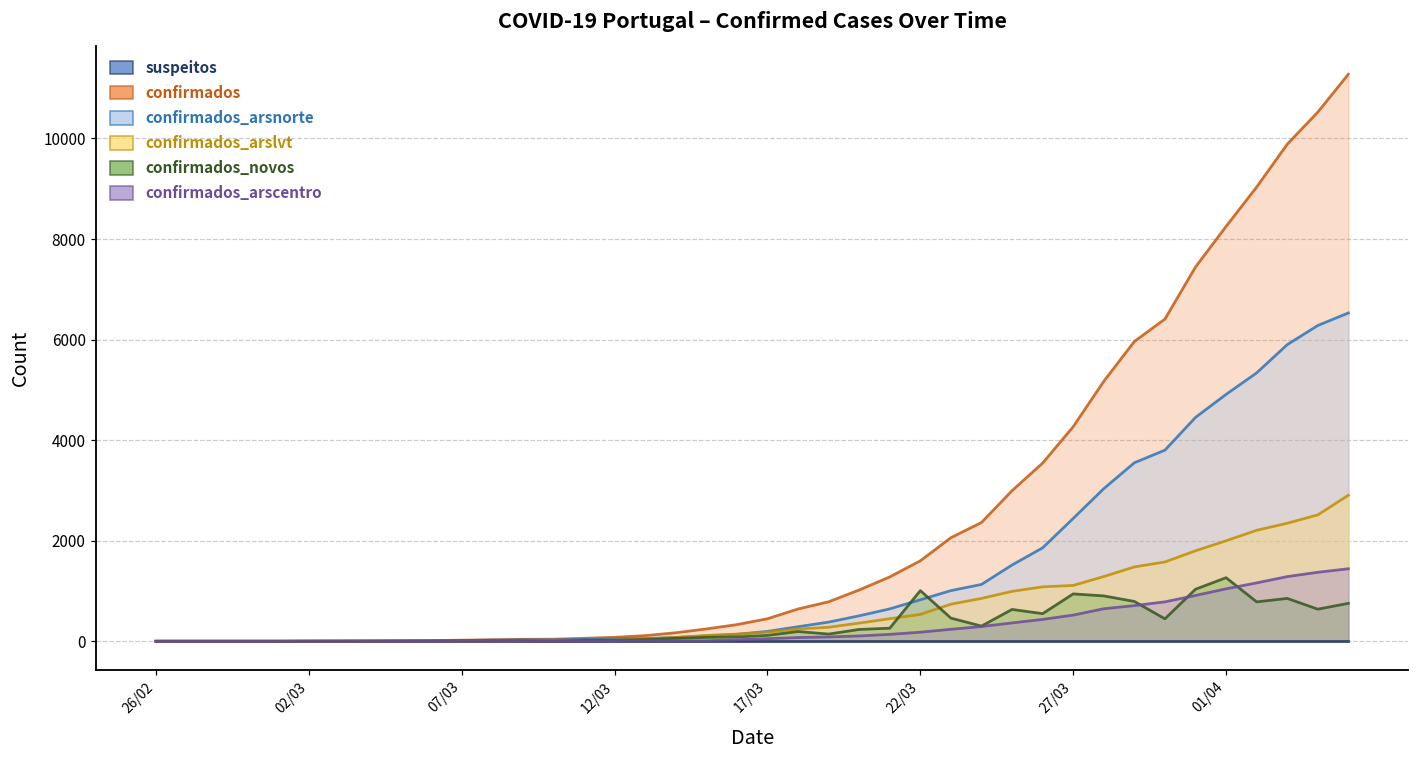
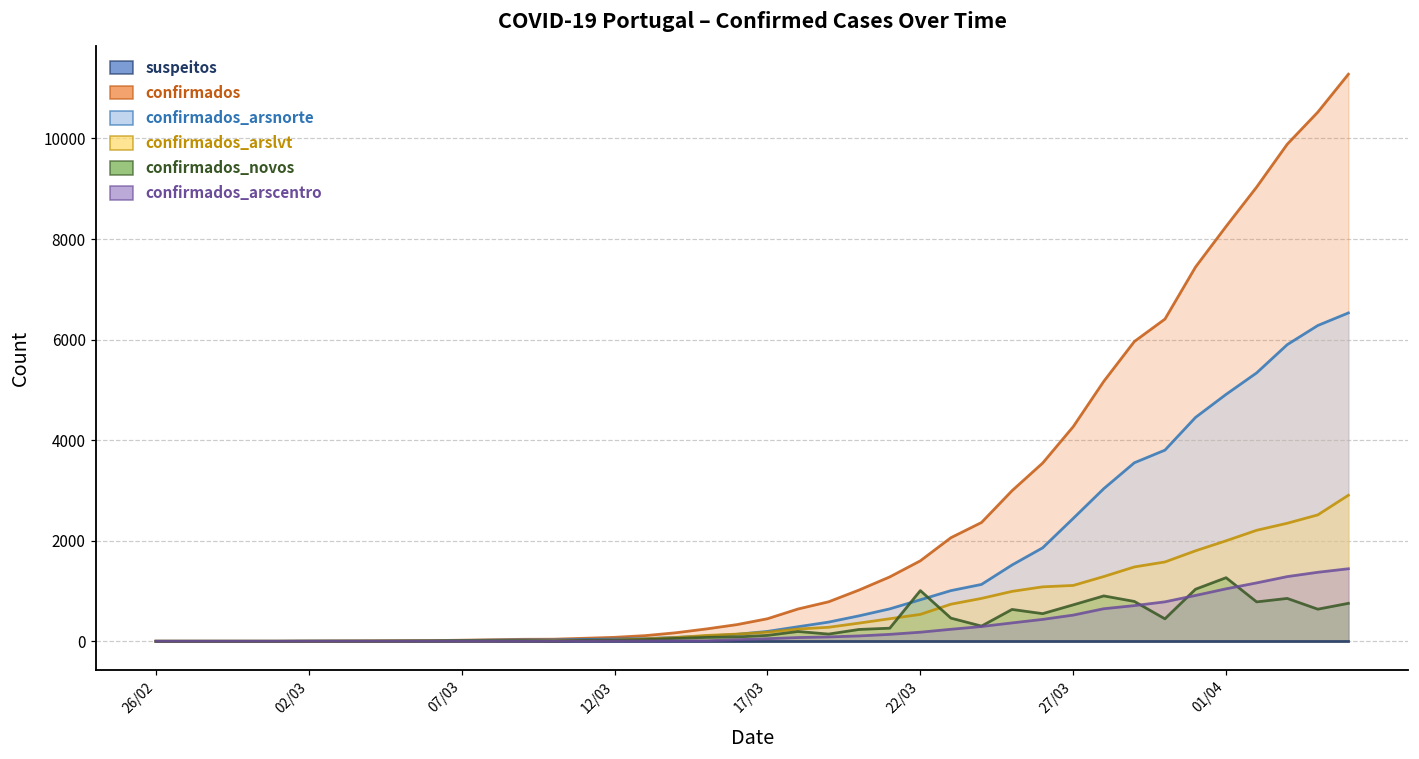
confirmados_novos, 27/03: 900 -> 700
